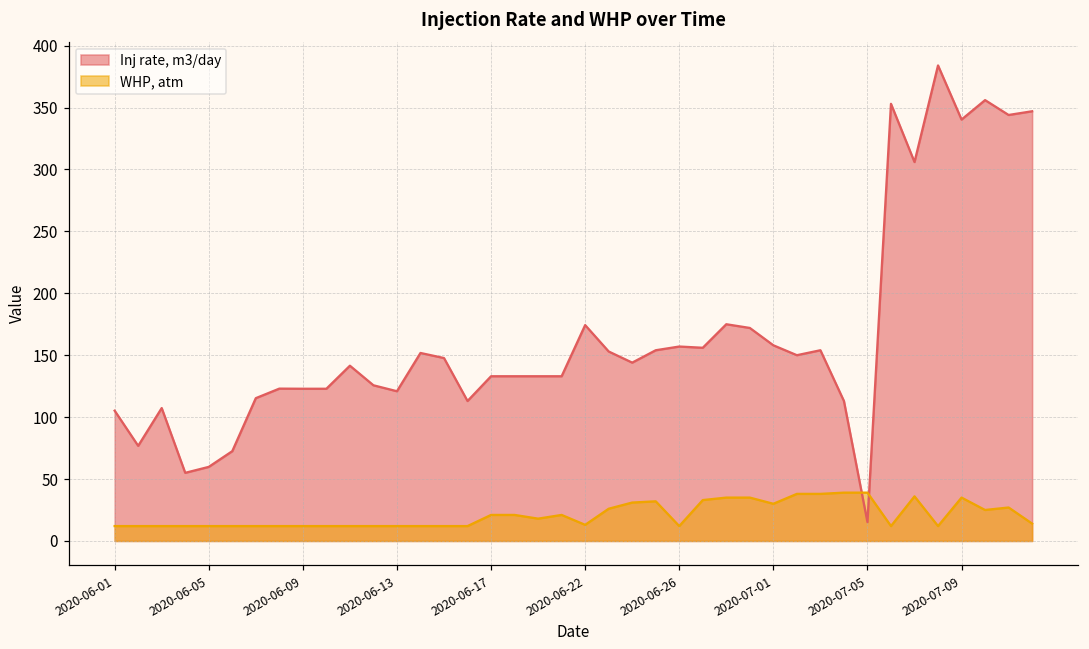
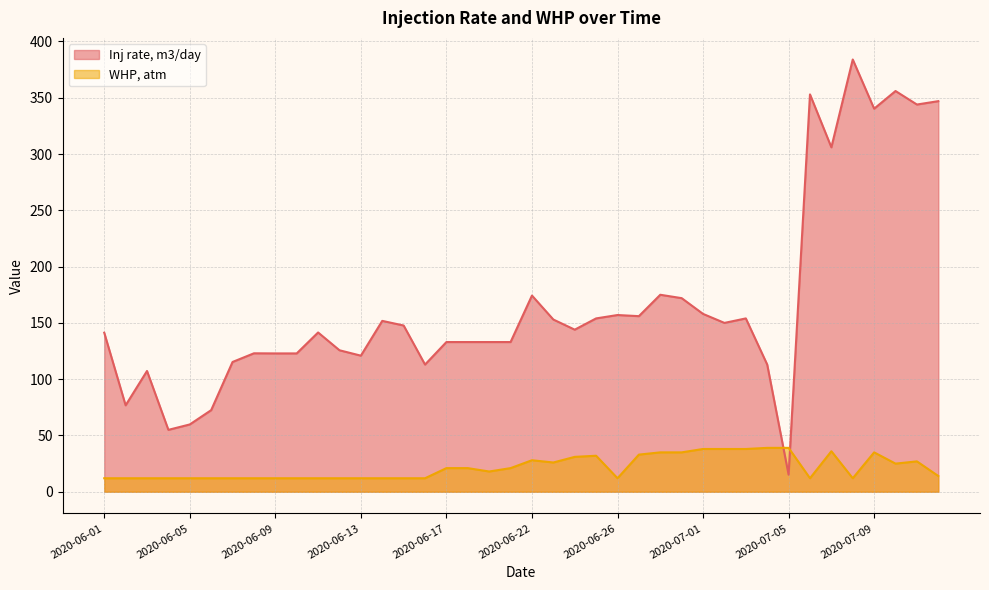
Inj rate, m3/day, 2020-06-01: 105 -> 141
WHP, atm, 2020-06-22: 13 -> 28
WHP, atm, 2020-07-01: 30 -> 38
